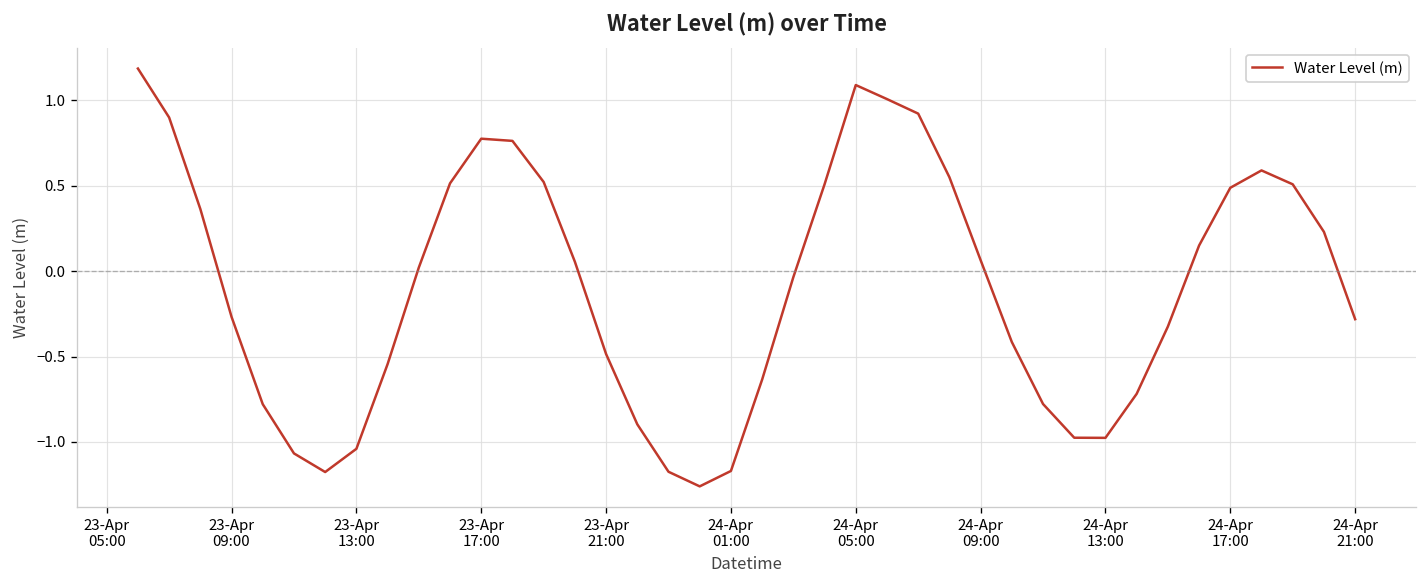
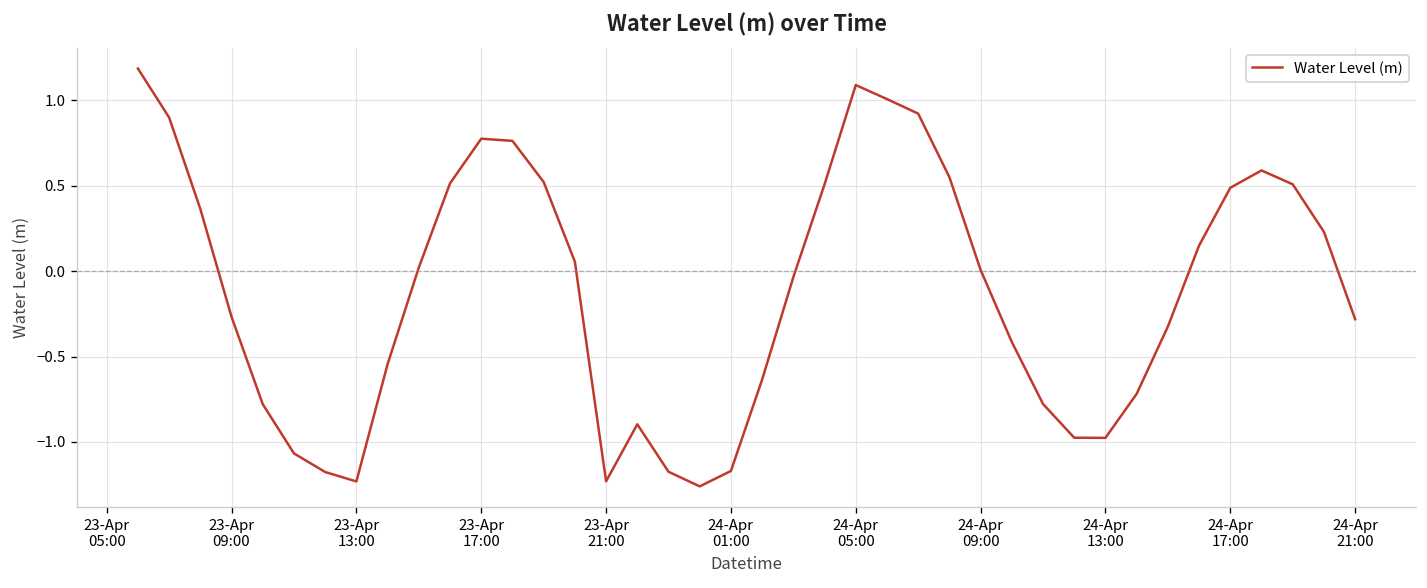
23-Apr 13:00: -1.04 -> -1.23
23-Apr 21:00: -0.48 -> -1.23
24-Apr 09:00: 0.06 -> 0.01
